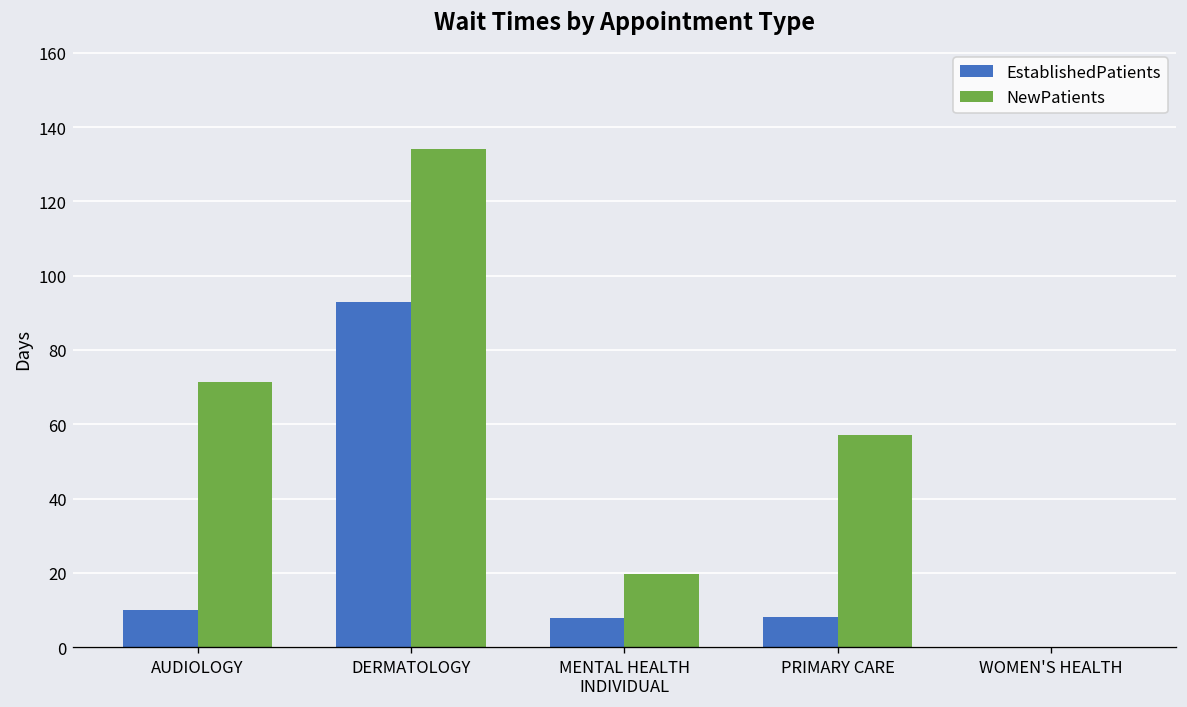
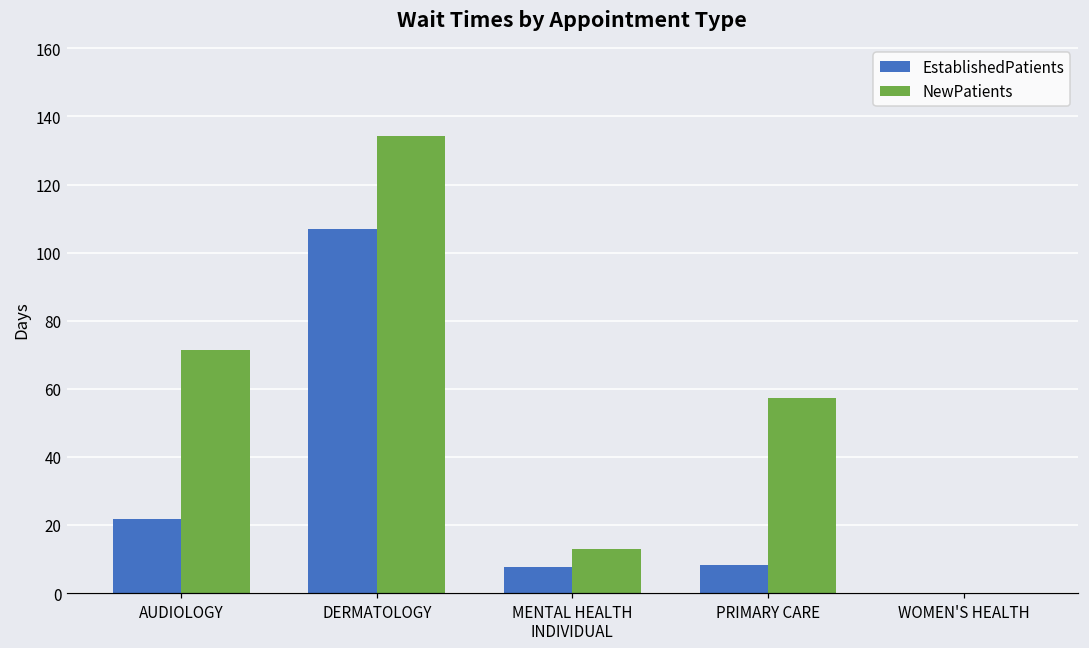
EstablishedPatients, AUDIOLOGY: 10 -> 22
EstablishedPatients, DERMATOLOGY: 93 -> 107
NewPatients, MENTAL HEALTH INDIVIDUAL: 20 -> 13
